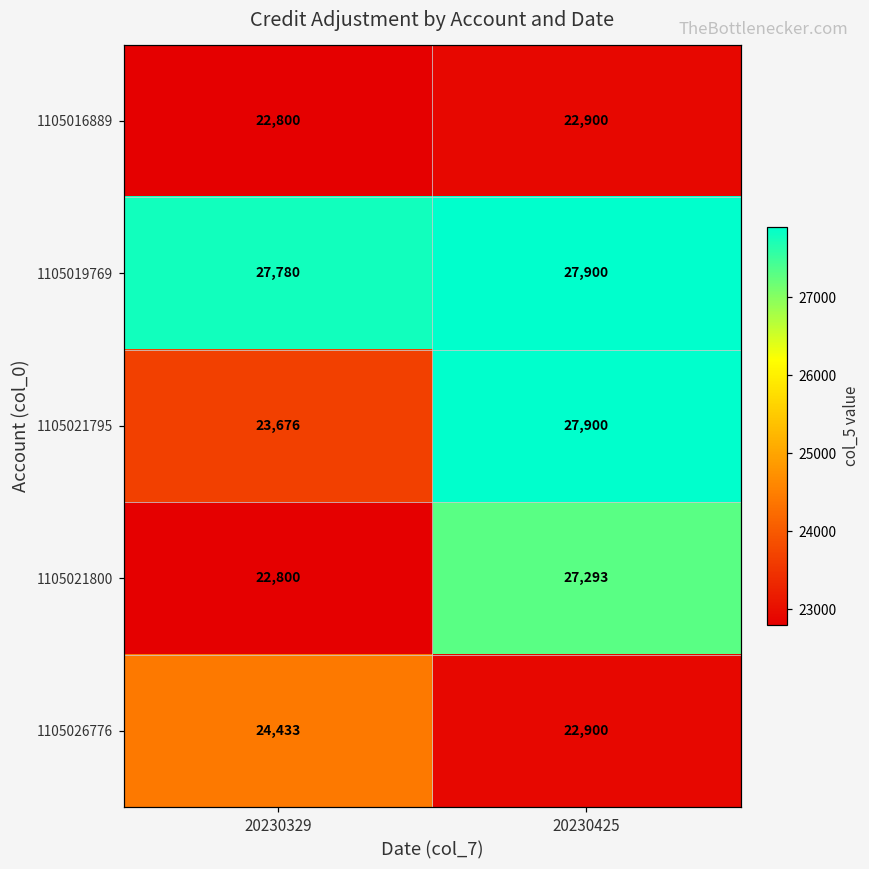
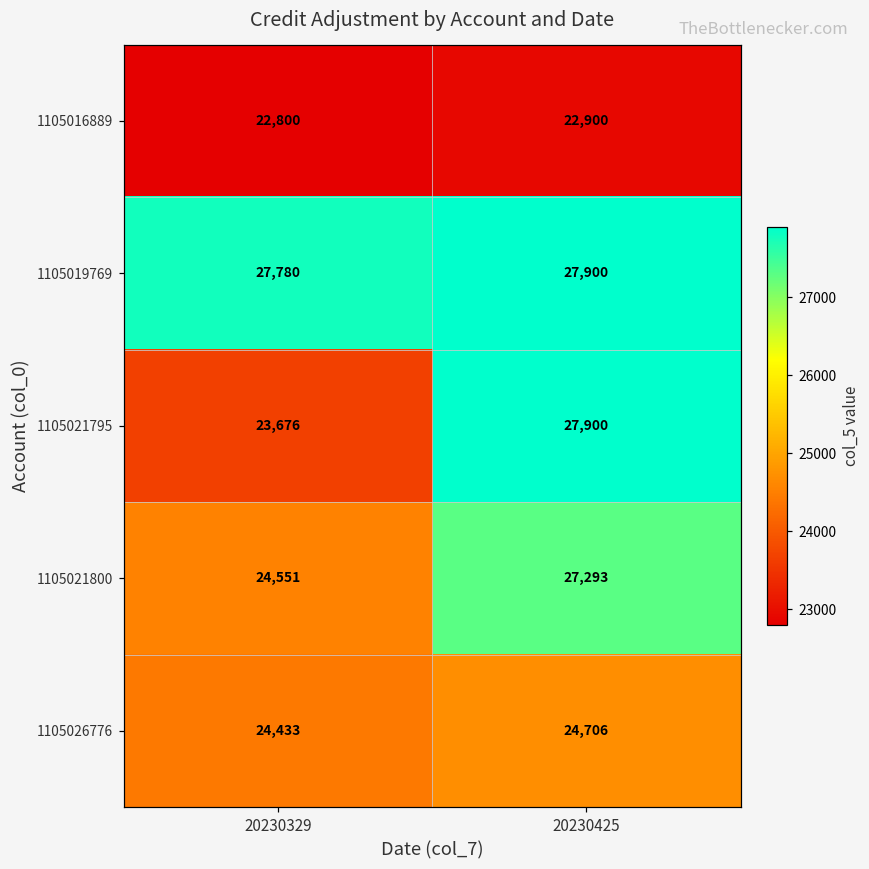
1105021800, 20230329: 22,800 -> 24,551
1105026776, 20230425: 22,900 -> 24,706
